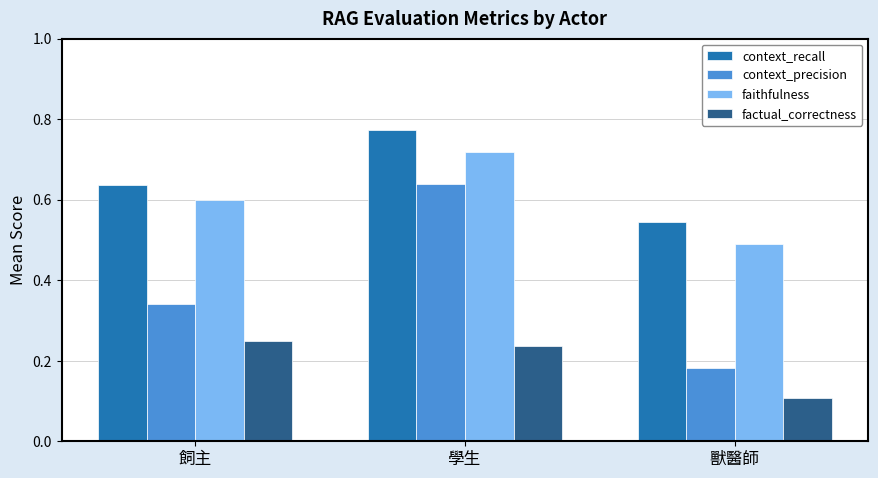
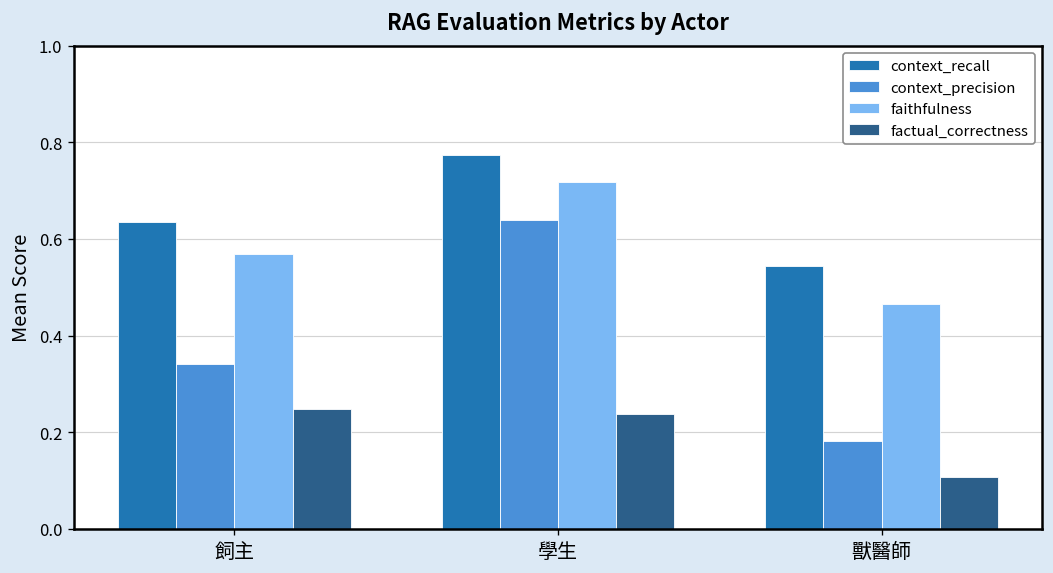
faithfulness, 飼主: 0.60 -> 0.57
faithfulness, 獸醫師: 0.49 -> 0.47
